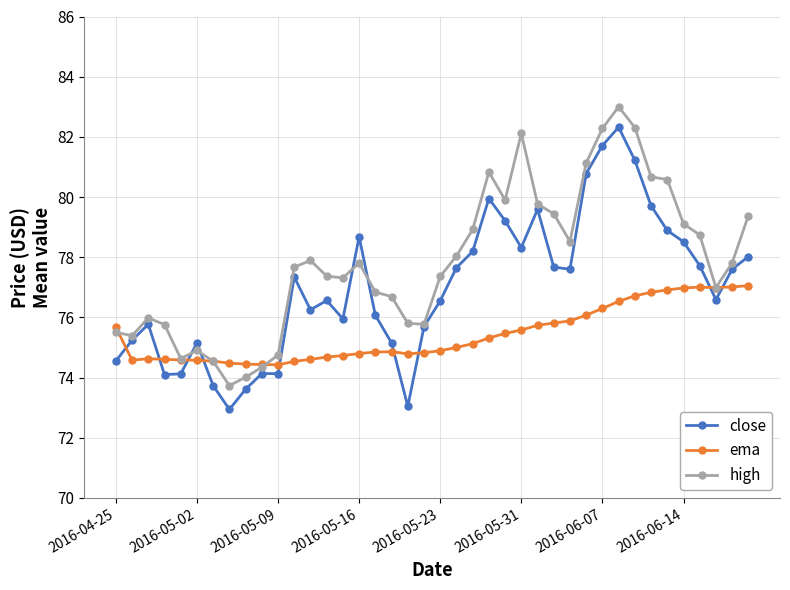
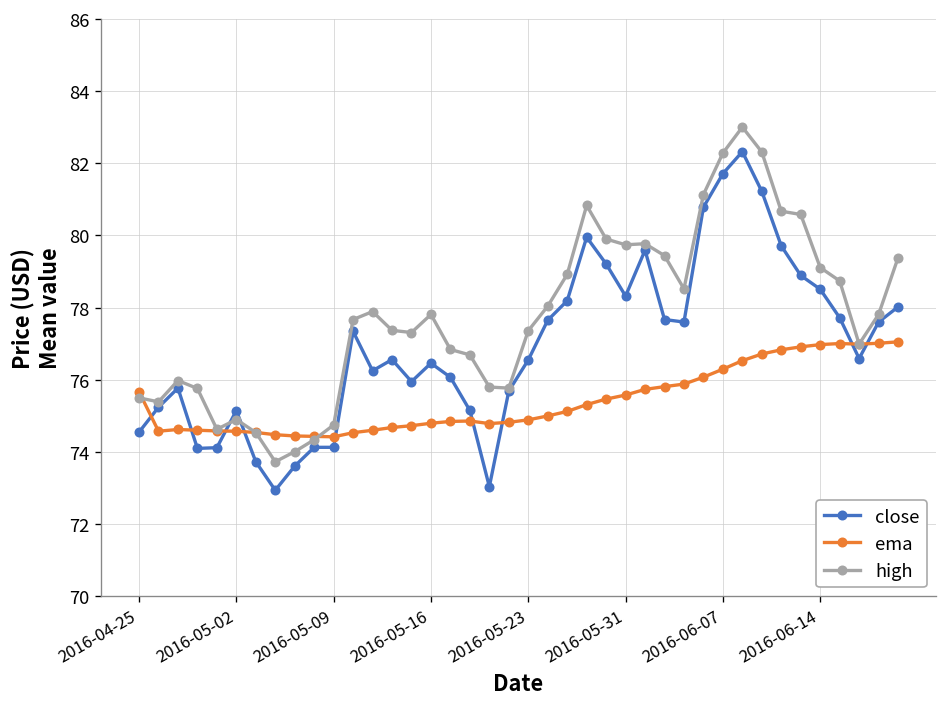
close, 2016-05-16: 78.7 -> 76.5
high, 2016-05-31: 82.1 -> 79.7
